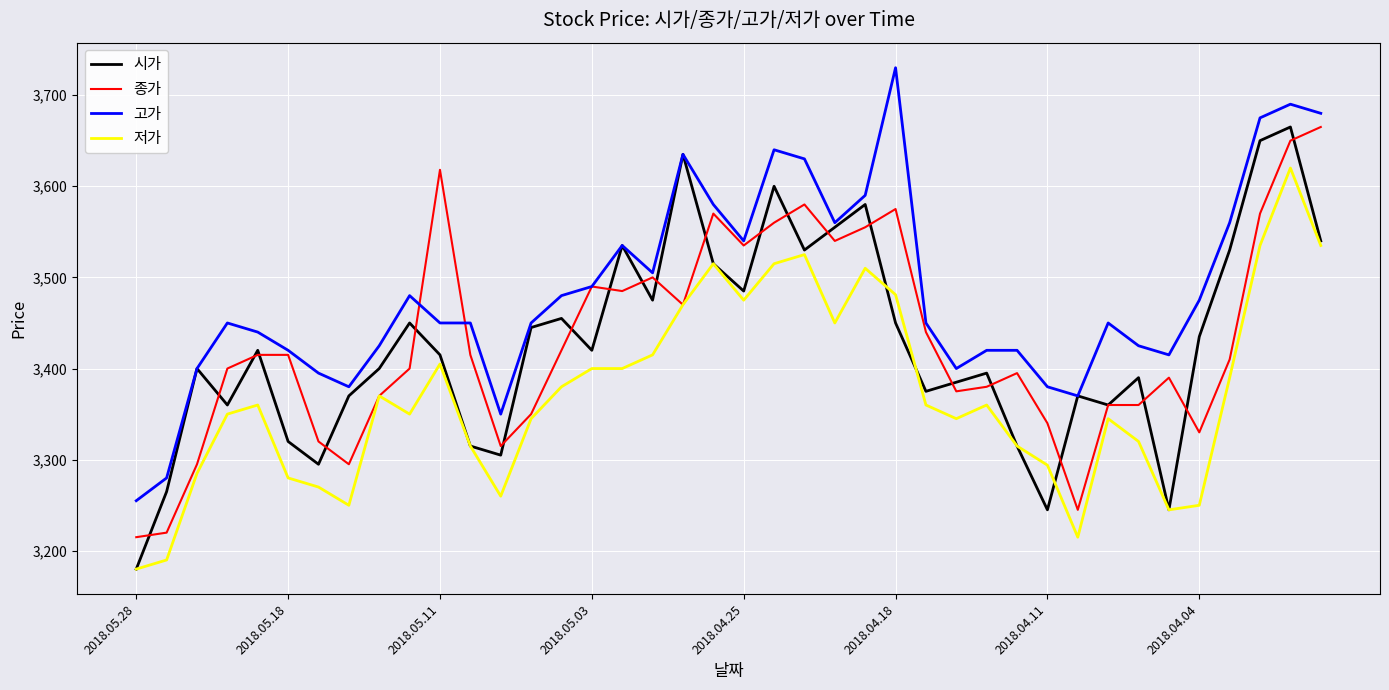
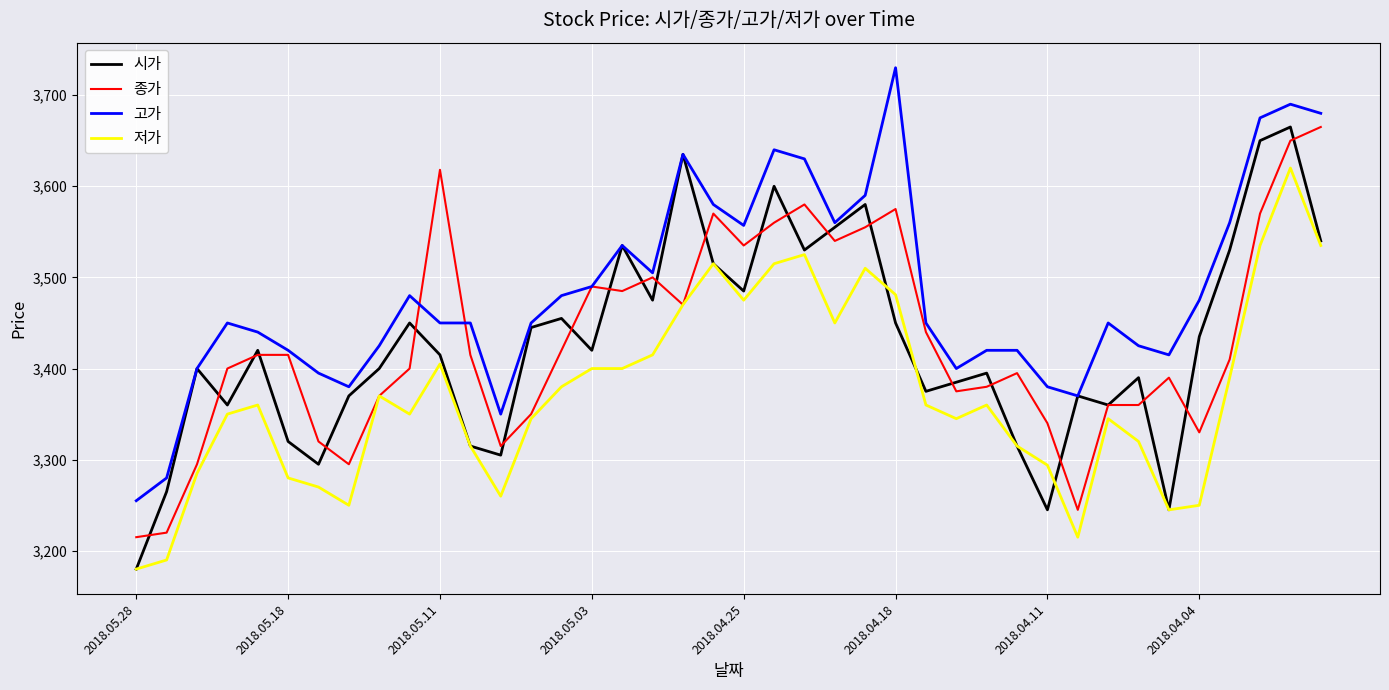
고가, 2018.04.25: 3,540 -> 3,560
